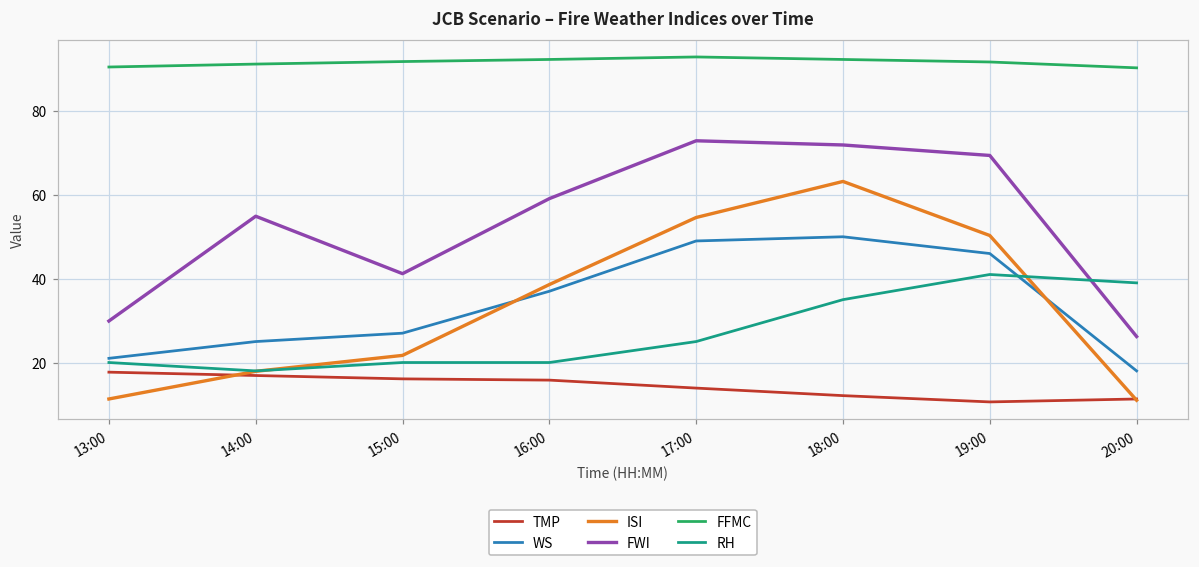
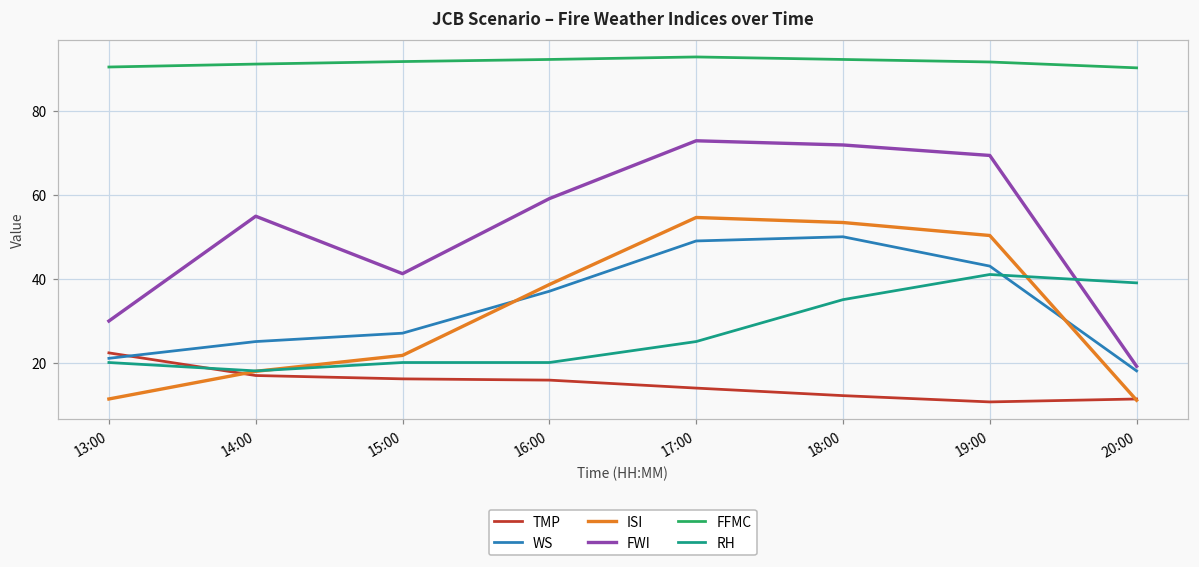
TMP, 13:00: 18 -> 22
ISI, 18:00: 63 -> 53
WS, 19:00: 46 -> 43
FWI, 20:00: 26 -> 19
